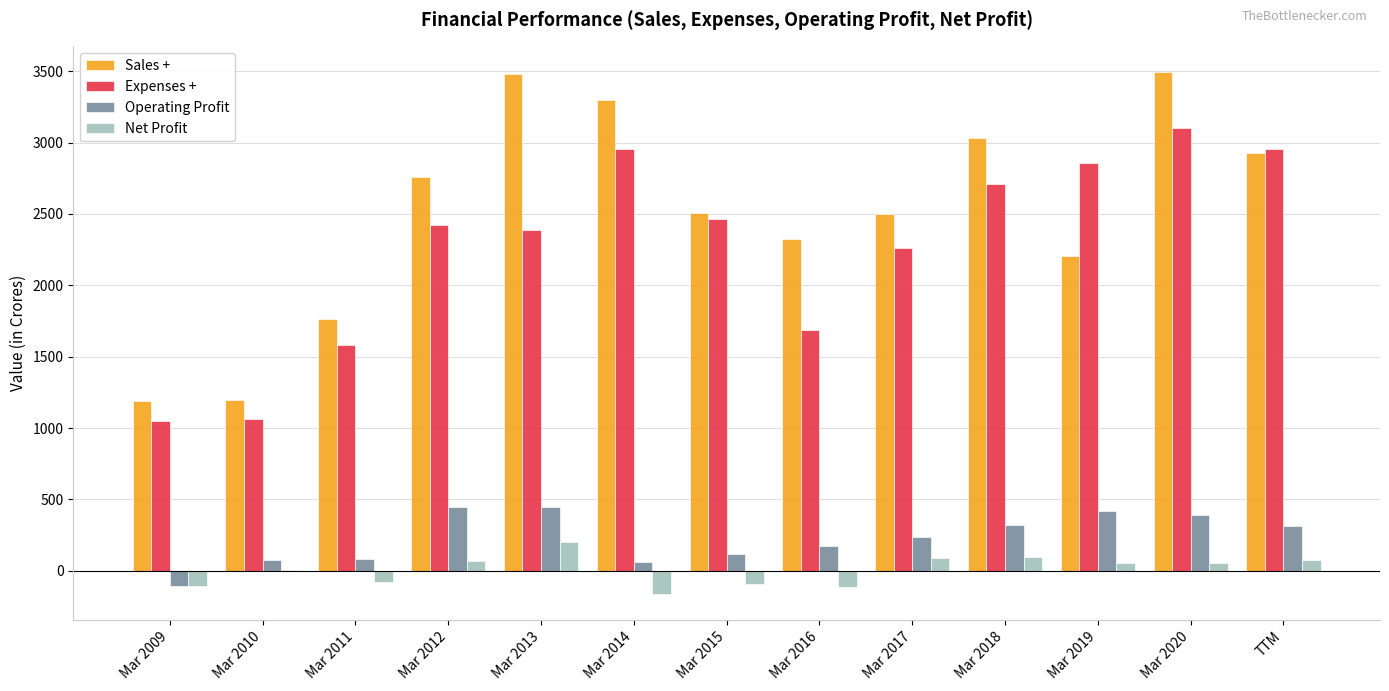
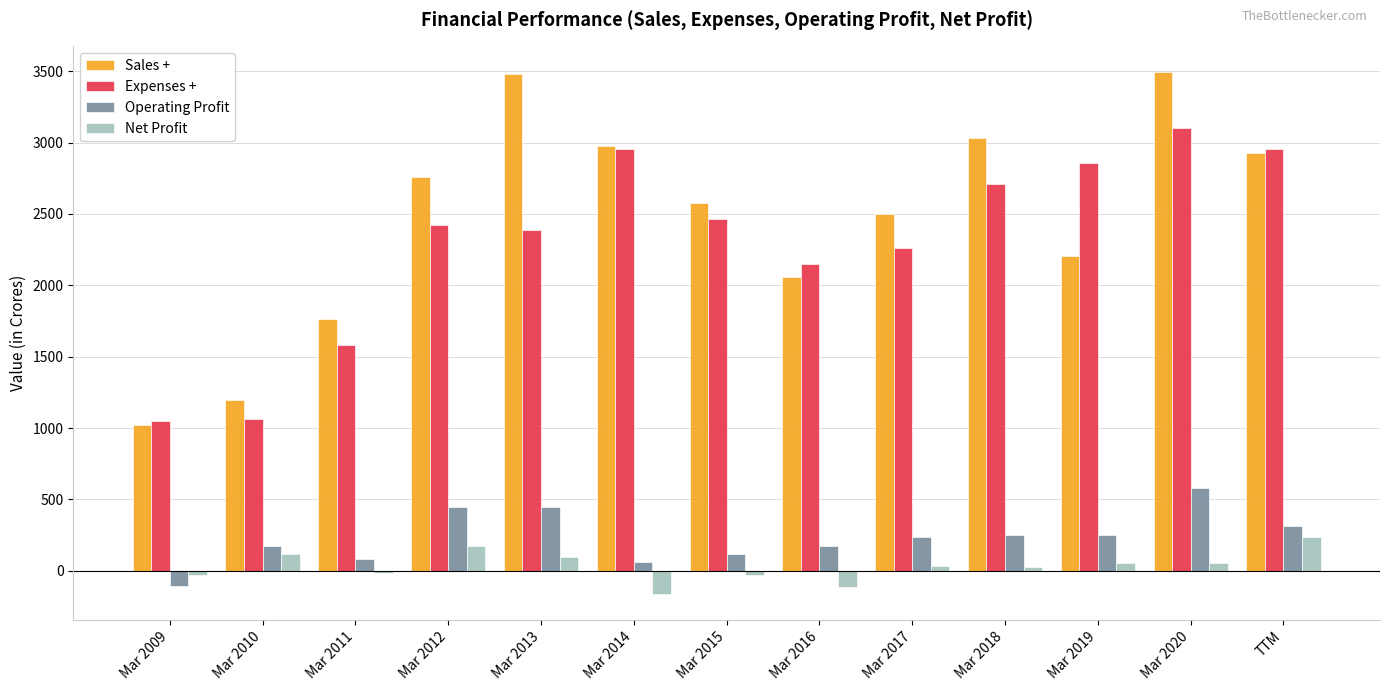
Sales +, Mar 2009: 1190 -> 1030
Net Profit, Mar 2009: -110 -> -30
Operating Profit, Mar 2010: 80 -> 170
Net Profit, Mar 2010: 10 -> 120
Net Profit, Mar 2011: -80 -> -20
Net Profit, Mar 2012: 70 -> 180
Net Profit, Mar 2013: 200 -> 100
Sales +, Mar 2014: 3300 -> 2980
Sales +, Mar 2015: 2500 -> 2580
Net Profit, Mar 2015: -90 -> -30
Sales +, Mar 2016: 2320 -> 2060
Expenses +, Mar 2016: 1690 -> 2150
Net Profit, Mar 2017: 90 -> 40
Operating Profit, Mar 2018: 320 -> 250
Net Profit, Mar 2018: 100 -> 30
Operating Profit, Mar 2019: 420 -> 250
Operating Profit, Mar 2020: 390 -> 580
Net Profit, TTM: 80 -> 240
